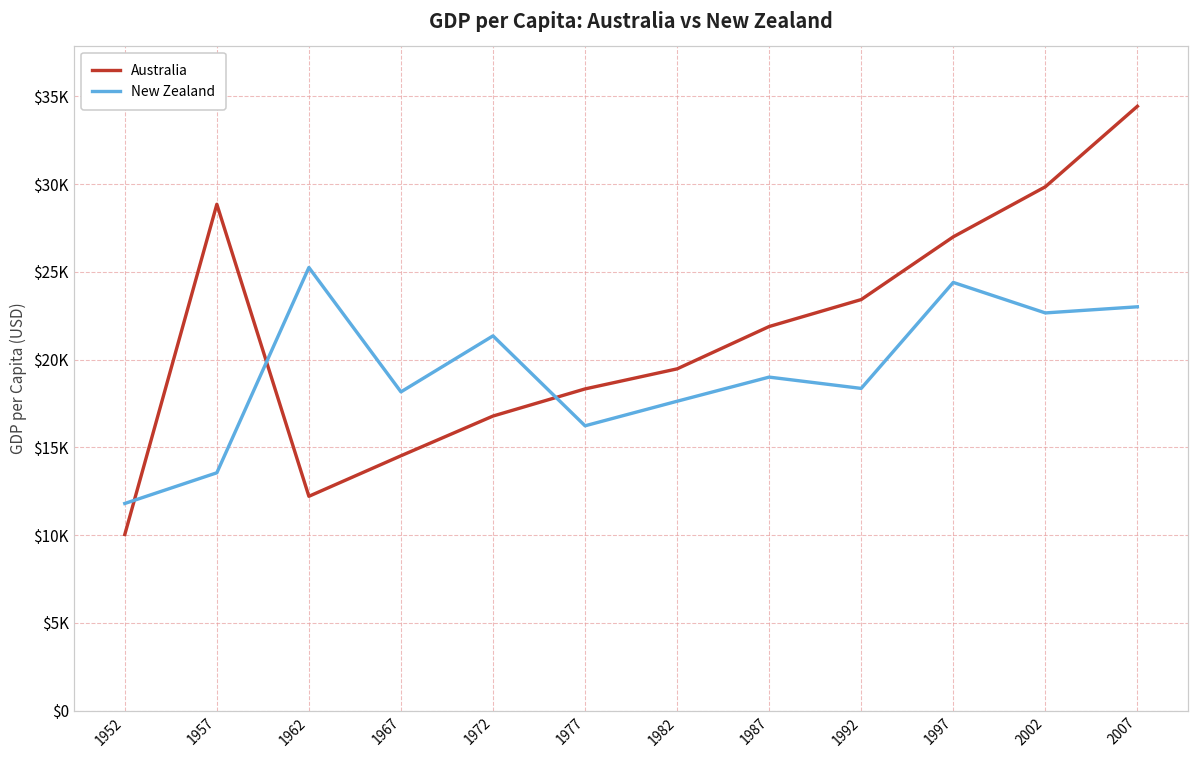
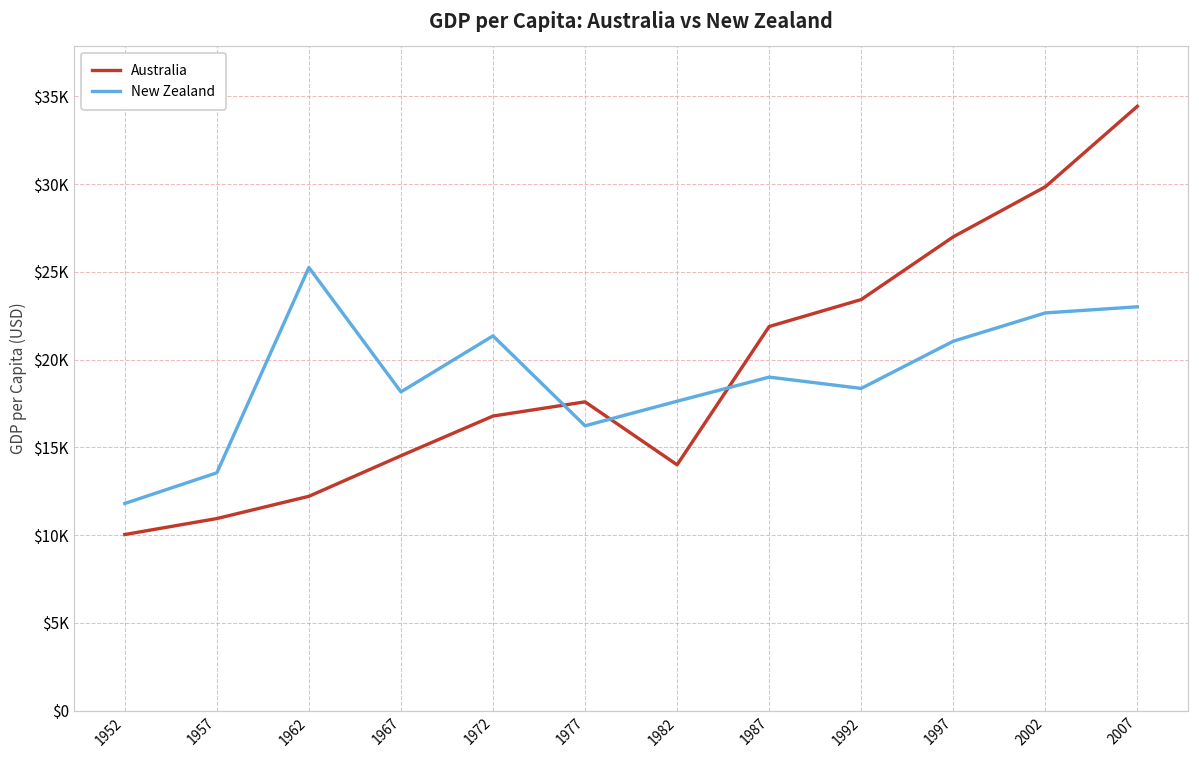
Australia, 1957: $28900 -> $10900
Australia, 1977: $18300 -> $17600
Australia, 1982: $19500 -> $14000
New Zealand, 1997: $24400 -> $21100
